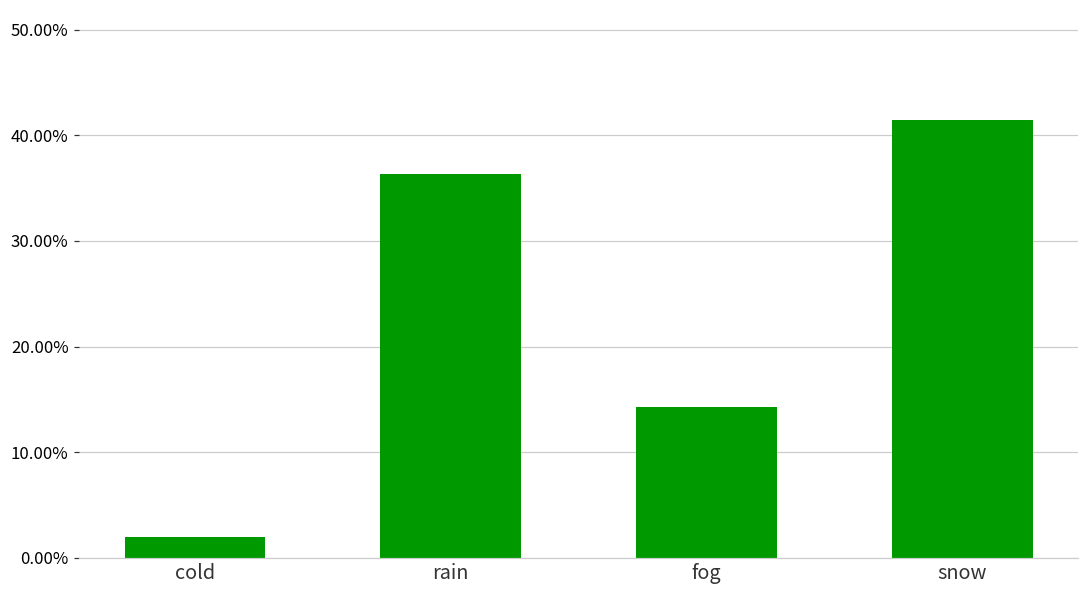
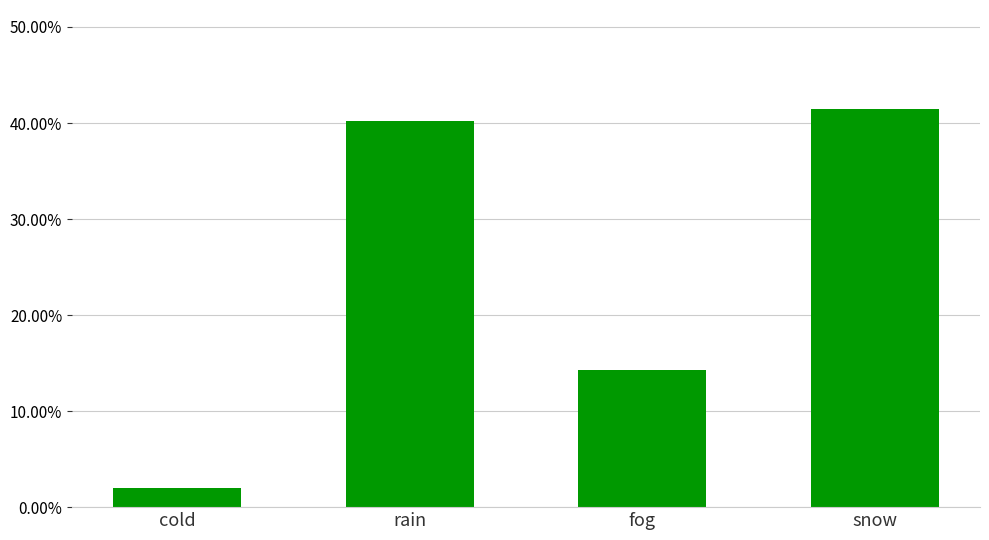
rain: 36% -> 40%
